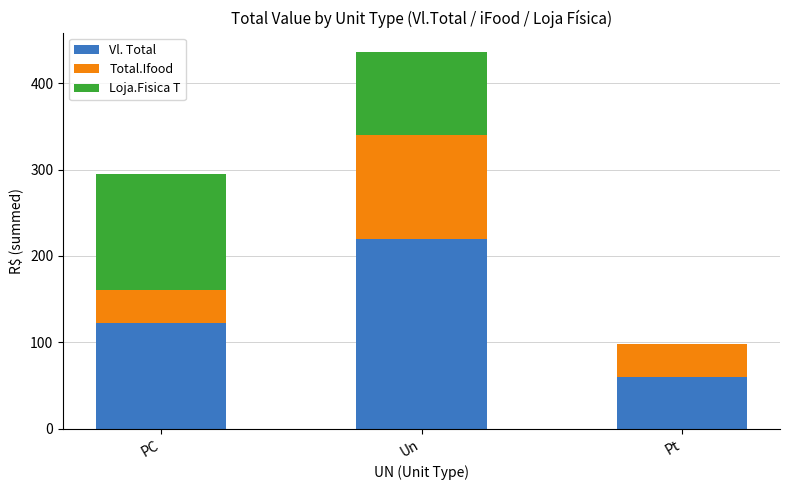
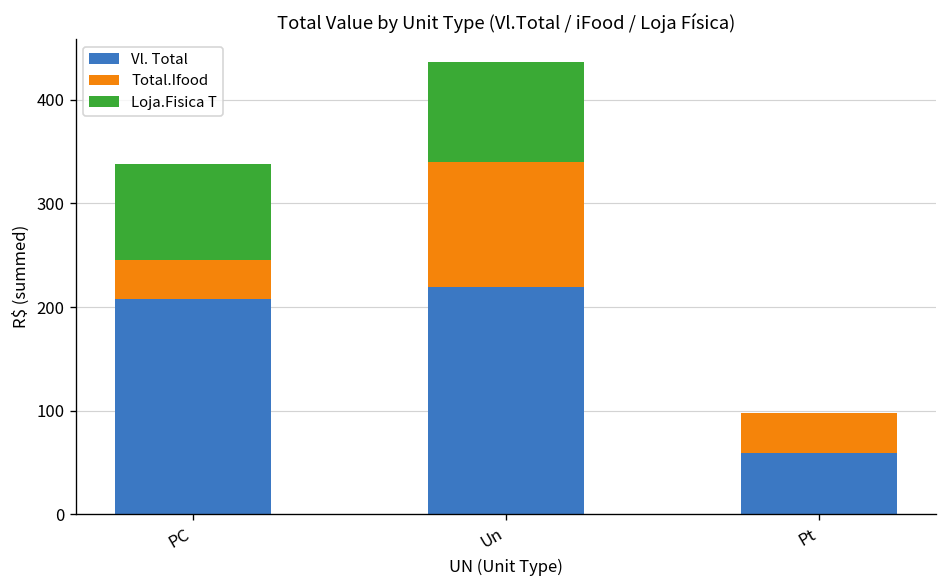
Vl. Total, PC: 120 -> 210
Loja.Fisica T, PC: 130 -> 90
